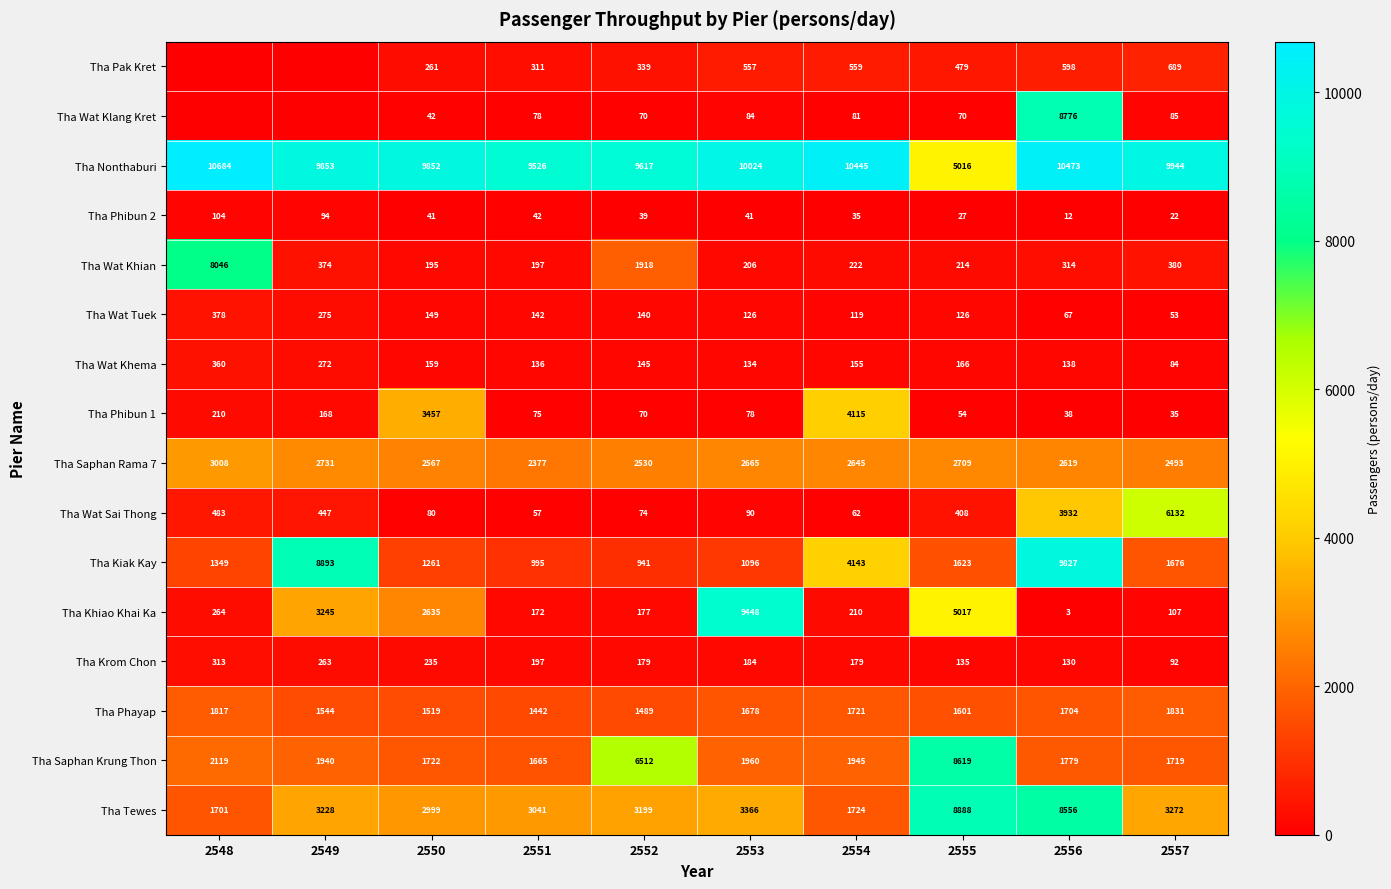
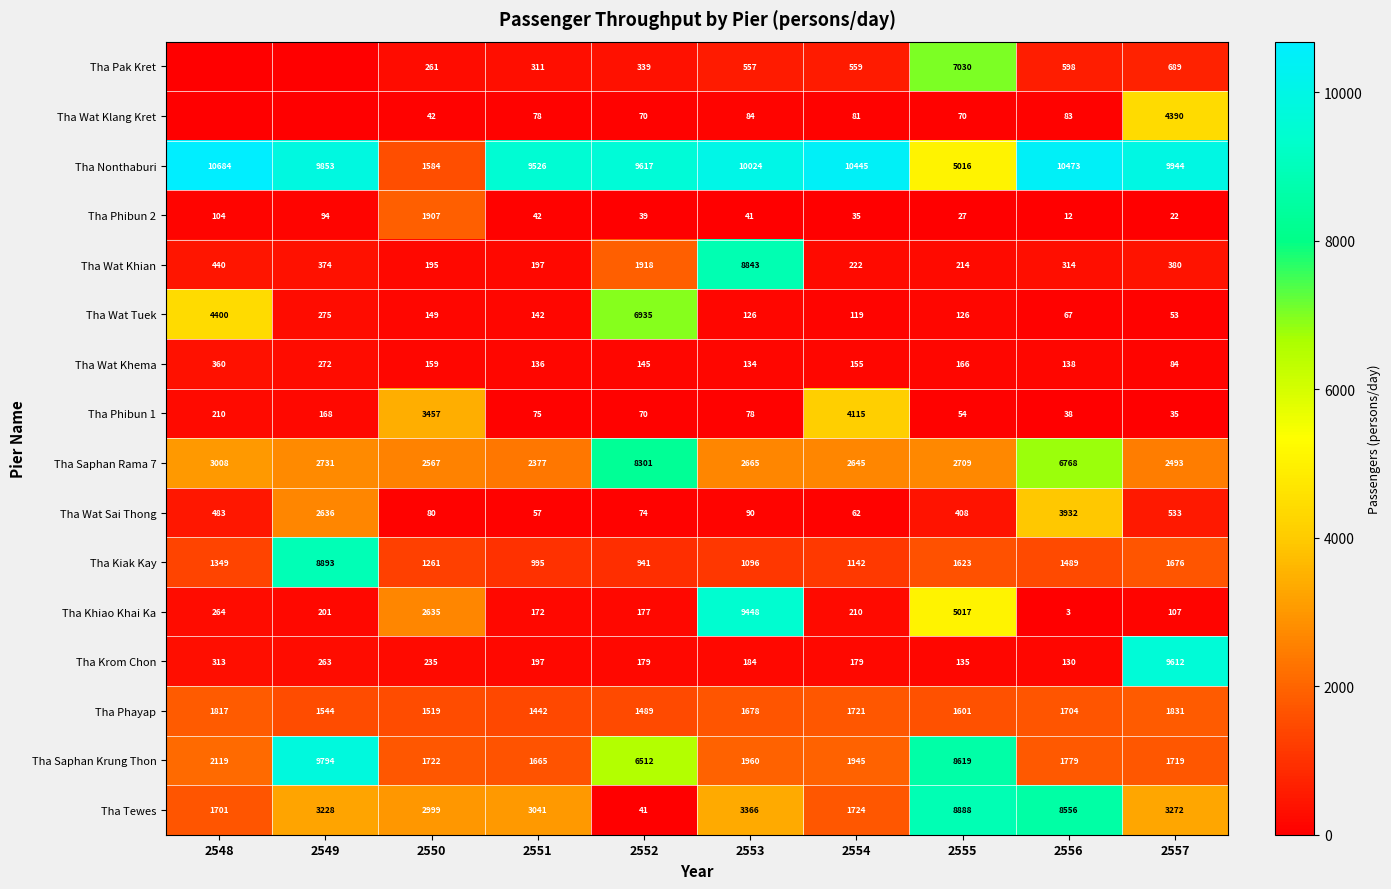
Tha Pak Kret, 2555: 479 -> 7030
Tha Wat Klang Kret, 2556: 8776 -> 83
Tha Wat Klang Kret, 2557: 85 -> 4390
Tha Nonthaburi, 2550: 9852 -> 1584
Tha Phibun 2, 2550: 41 -> 1907
Tha Wat Khian, 2548: 8046 -> 440
Tha Wat Khian, 2553: 206 -> 8843
Tha Wat Tuek, 2548: 378 -> 4400
Tha Wat Tuek, 2552: 140 -> 6935
Tha Saphan Rama 7, 2552: 2530 -> 8301
Tha Saphan Rama 7, 2556: 2619 -> 6768
Tha Wat Sai Thong, 2549: 447 -> 2636
Tha Wat Sai Thong, 2557: 6132 -> 533
Tha Kiak Kay, 2554: 4143 -> 1142
Tha Kiak Kay, 2556: 9827 -> 1489
Tha Khiao Khai Ka, 2549: 3245 -> 201
Tha Krom Chon, 2557: 92 -> 9612
Tha Saphan Krung Thon, 2549: 1940 -> 9794
Tha Tewes, 2552: 3199 -> 41
